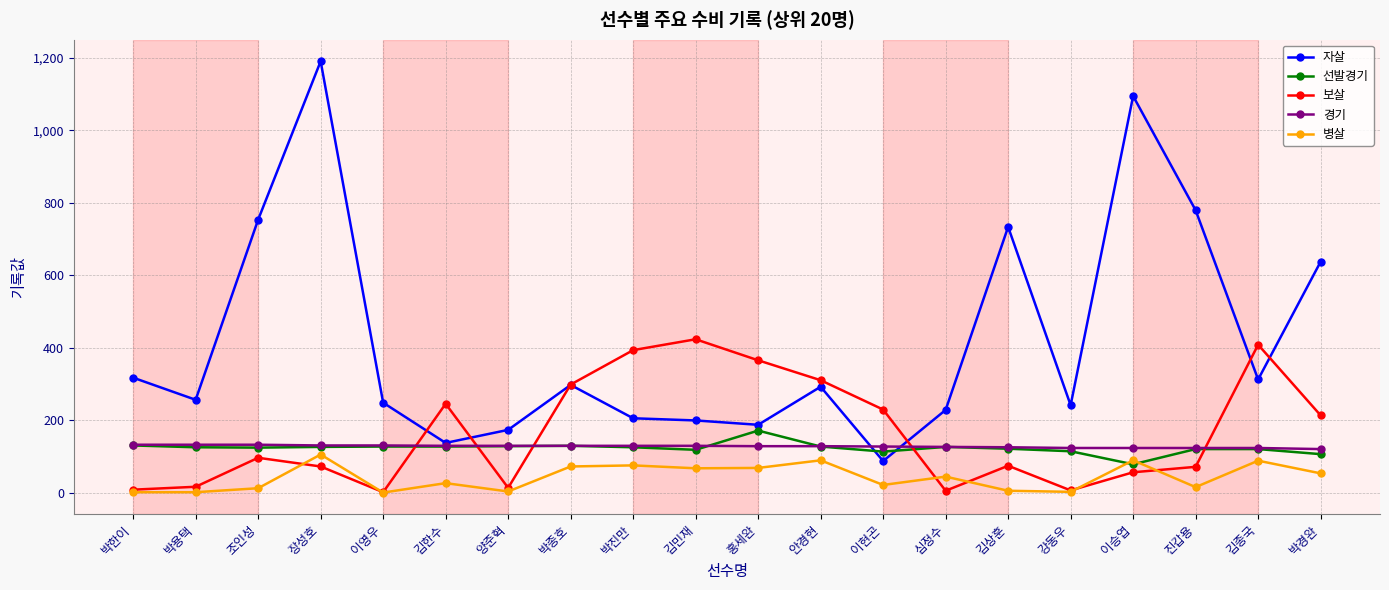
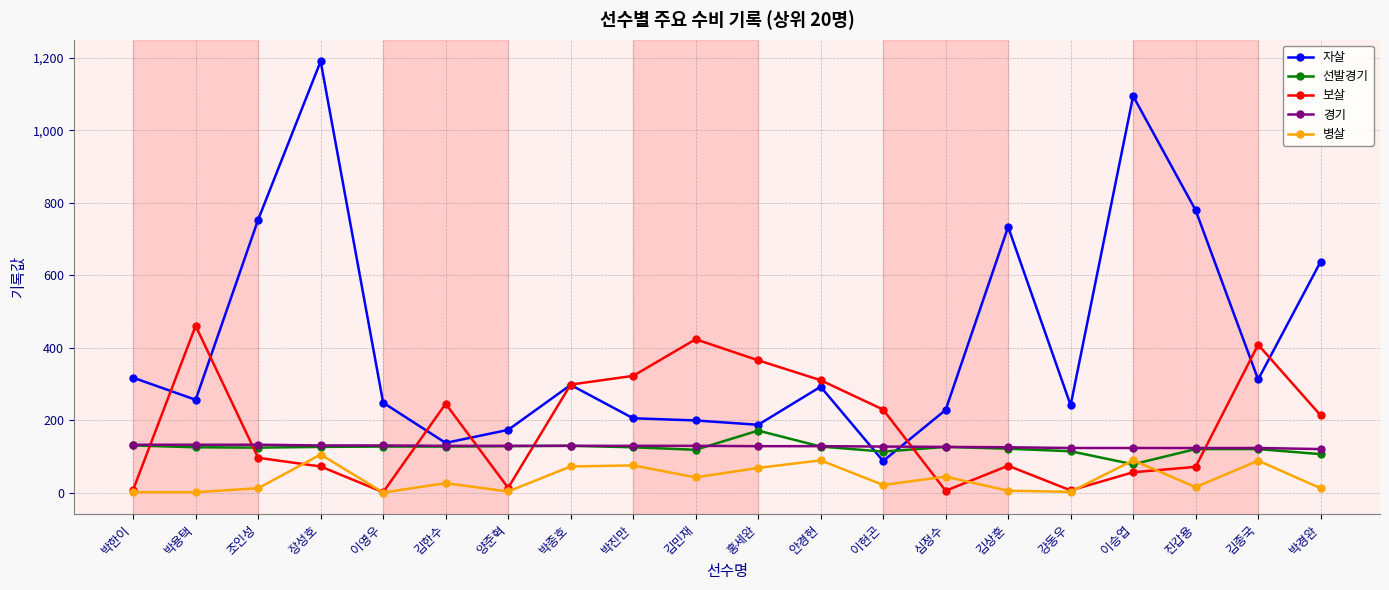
보살, 박용택: 20 -> 460
보살, 박진만: 390 -> 320
병살, 김민재: 70 -> 40
병살, 박경완: 50 -> 10
